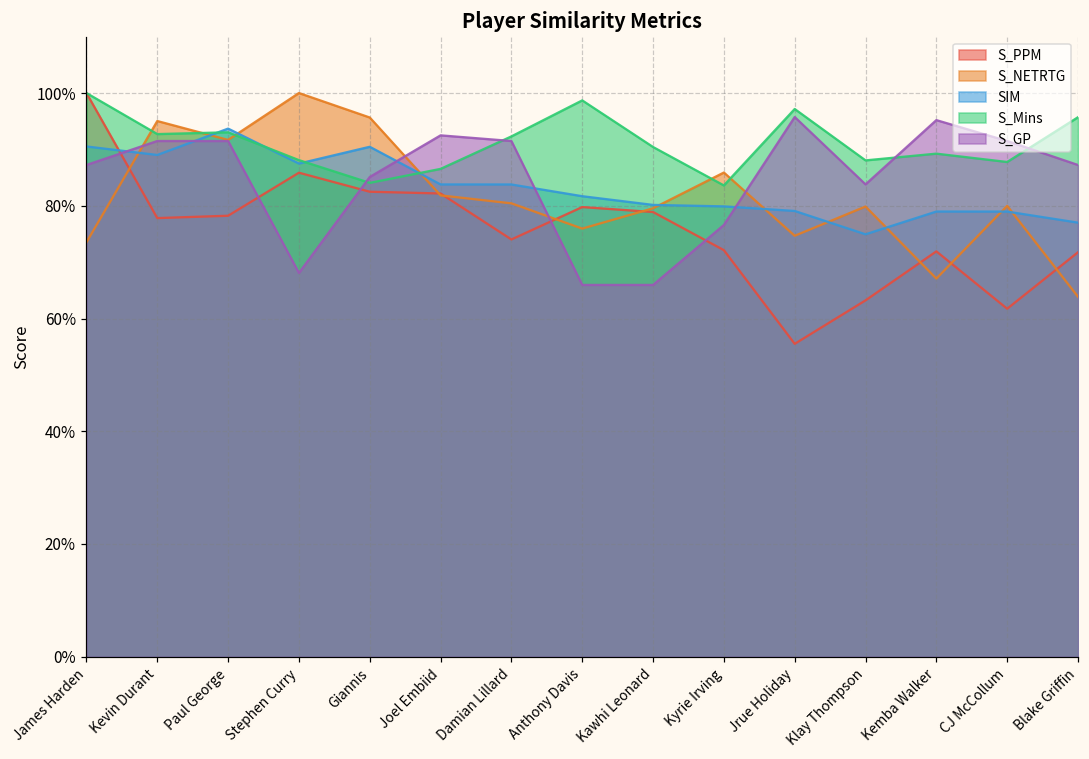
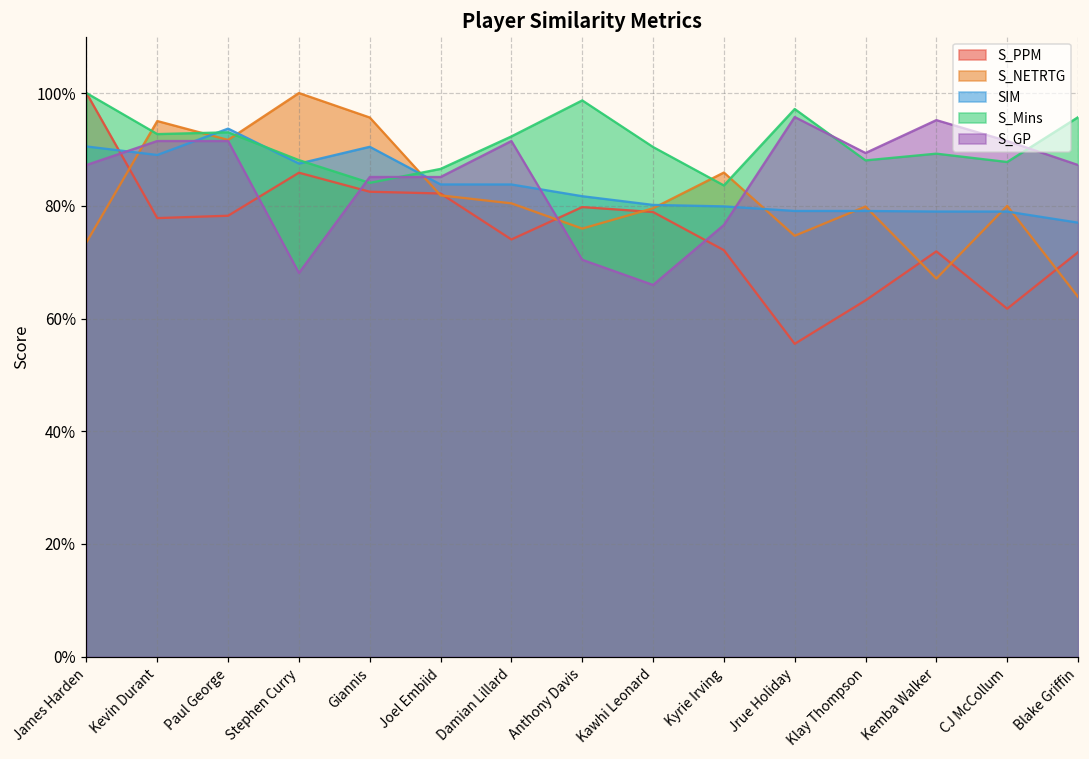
S_GP, Joel Embiid: 92% -> 85%
S_GP, Anthony Davis: 66% -> 70%
SIM, Klay Thompson: 75% -> 79%
S_GP, Klay Thompson: 84% -> 89%
